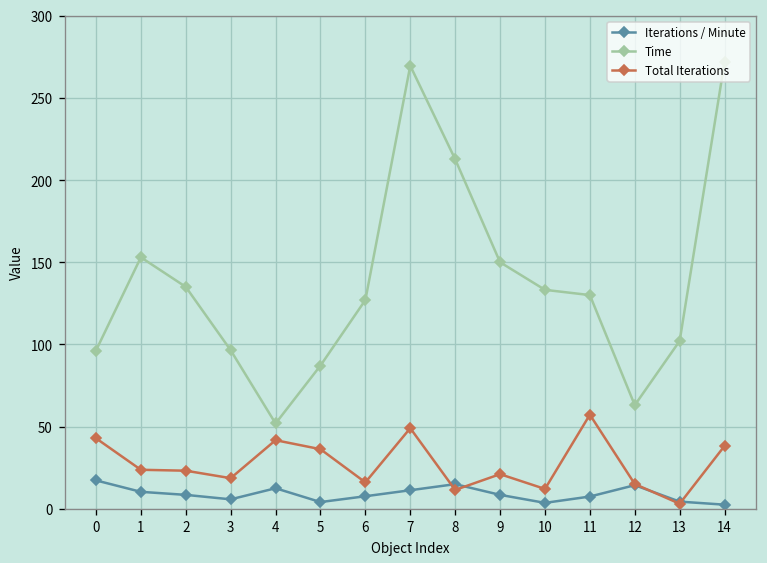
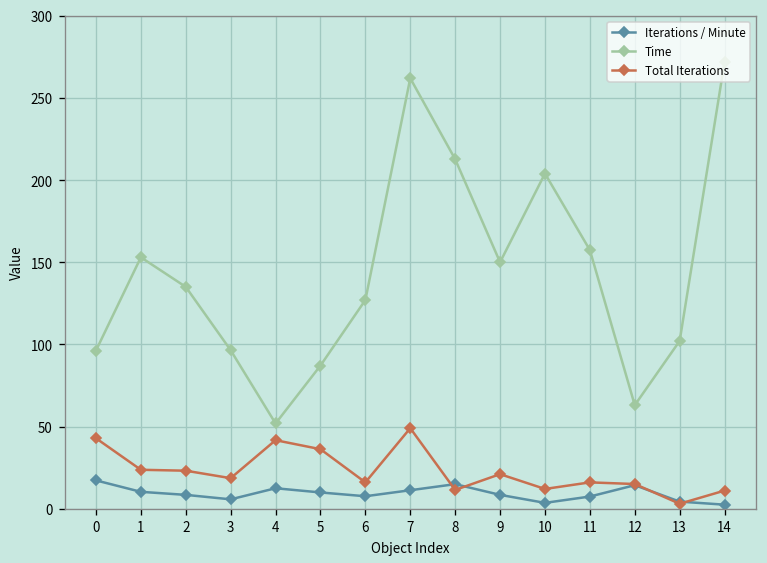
Iterations / Minute, 5: 4 -> 10
Time, 7: 270 -> 262
Time, 10: 133 -> 204
Time, 11: 130 -> 157
Total Iterations, 11: 57 -> 16
Total Iterations, 14: 38 -> 11
